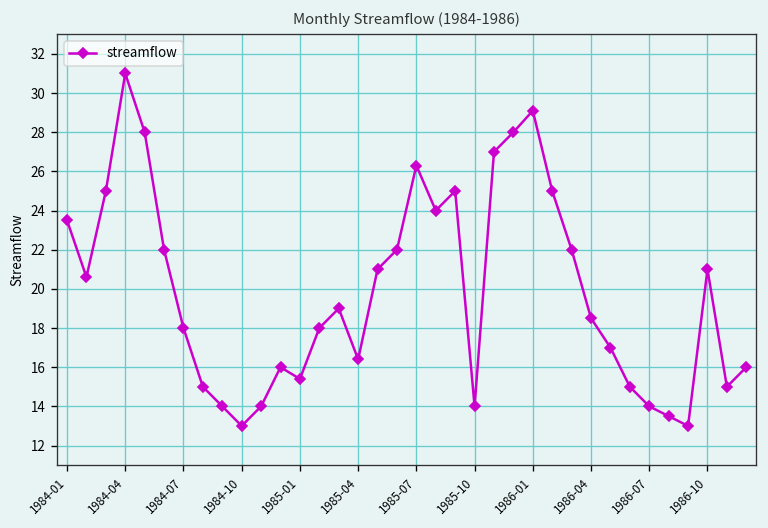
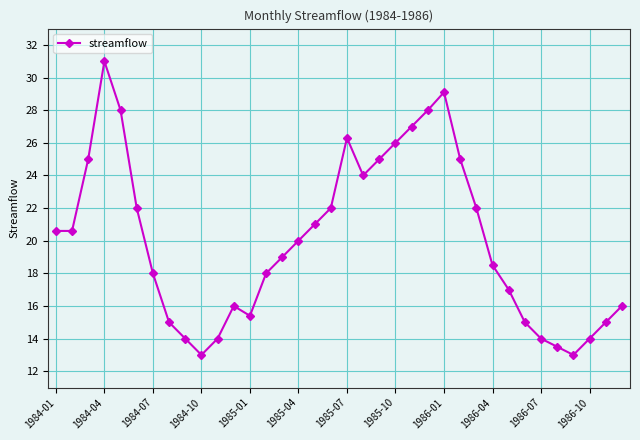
1984-01: 23.5 -> 20.6
1985-04: 16.4 -> 20.0
1985-10: 14 -> 26
1986-10: 21 -> 14
